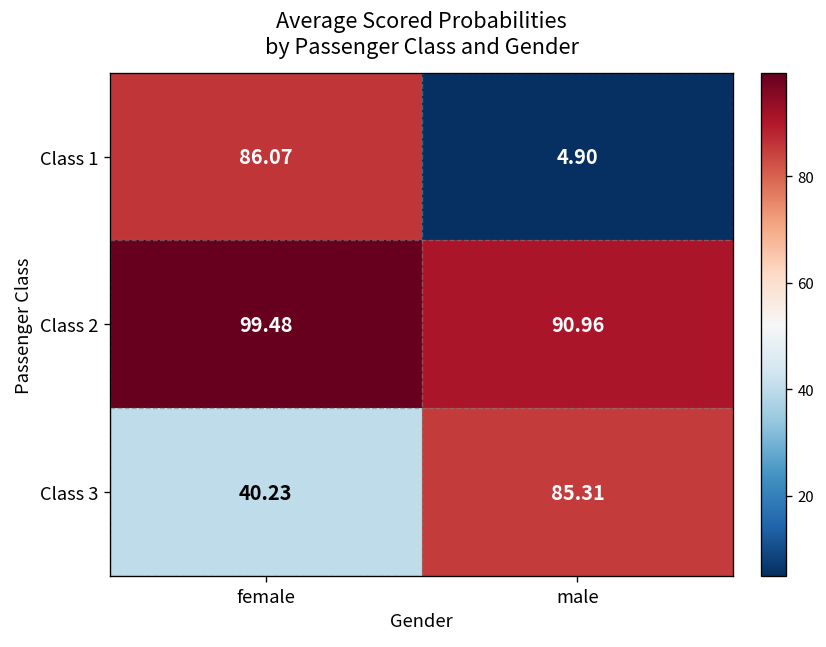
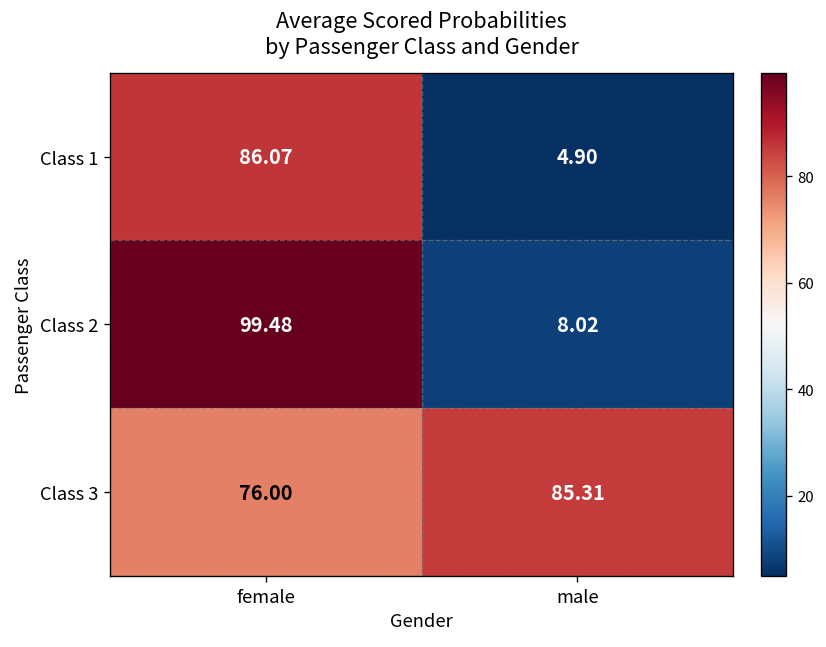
Class 2, male: 90.96 -> 8.02
Class 3, female: 40.23 -> 76.00
